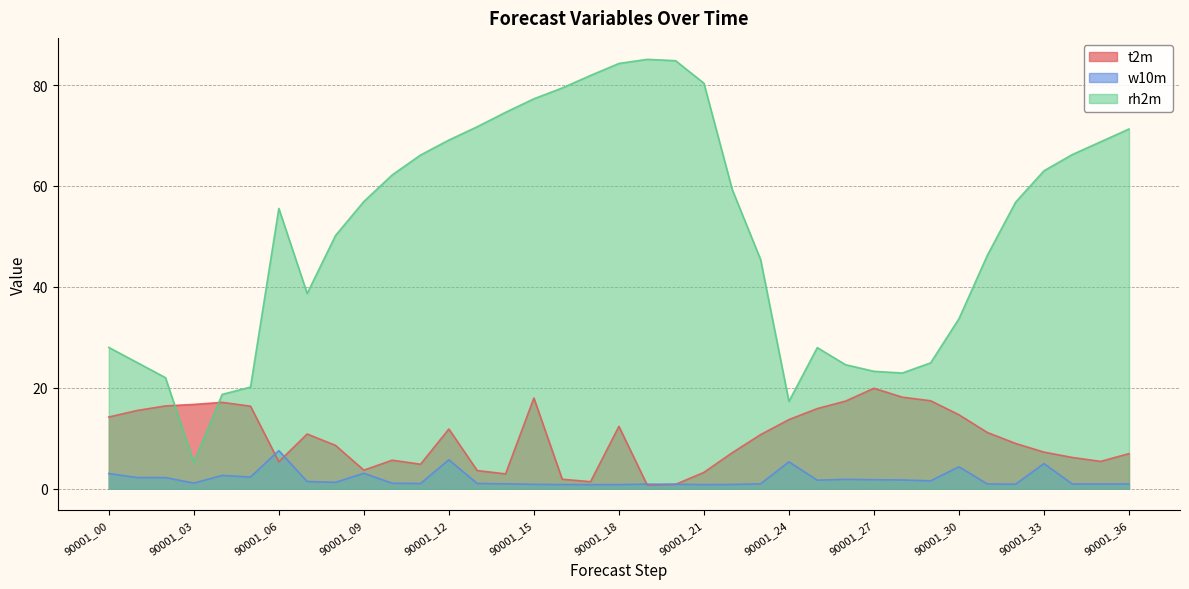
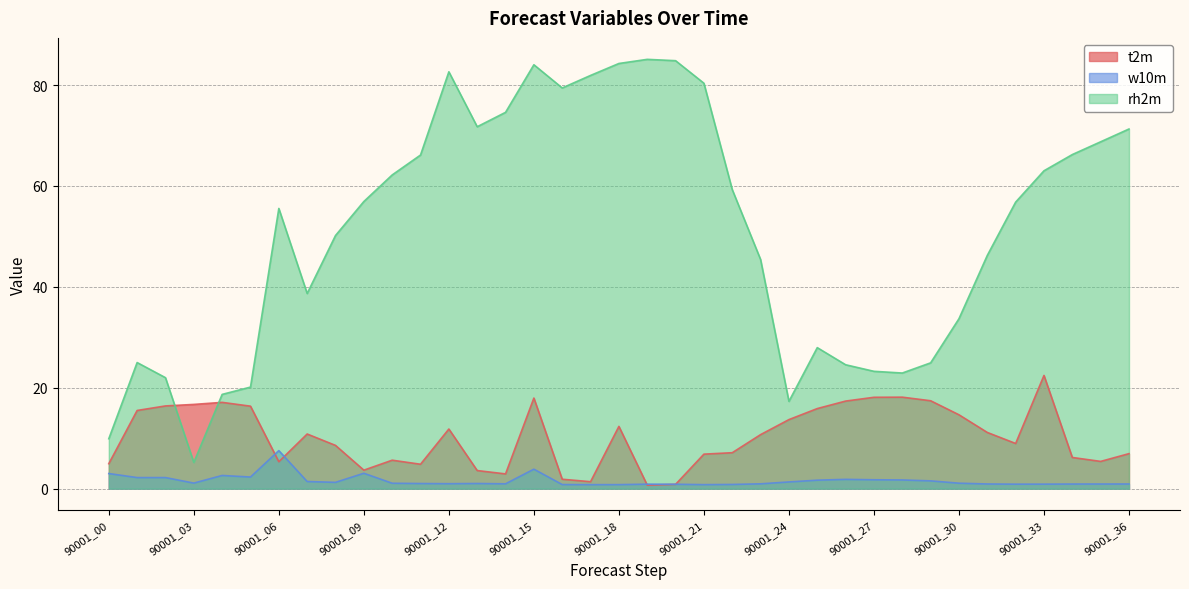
t2m, 90001_00: 14 -> 5
rh2m, 90001_00: 28 -> 10
w10m, 90001_12: 6 -> 1
rh2m, 90001_12: 69 -> 83
w10m, 90001_15: 1 -> 4
rh2m, 90001_15: 77 -> 84
t2m, 90001_21: 3 -> 7
w10m, 90001_24: 5 -> 1
t2m, 90001_27: 20 -> 18
w10m, 90001_30: 4 -> 1
t2m, 90001_33: 7 -> 22
w10m, 90001_33: 5 -> 1
